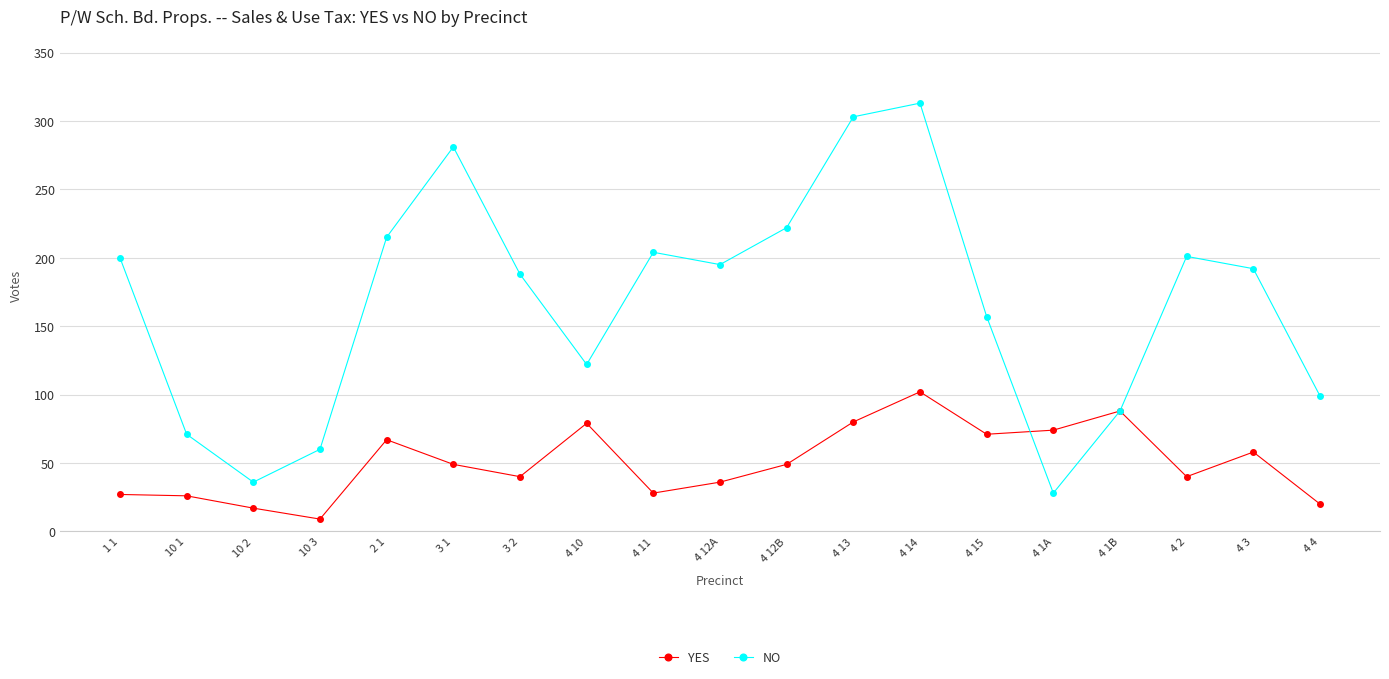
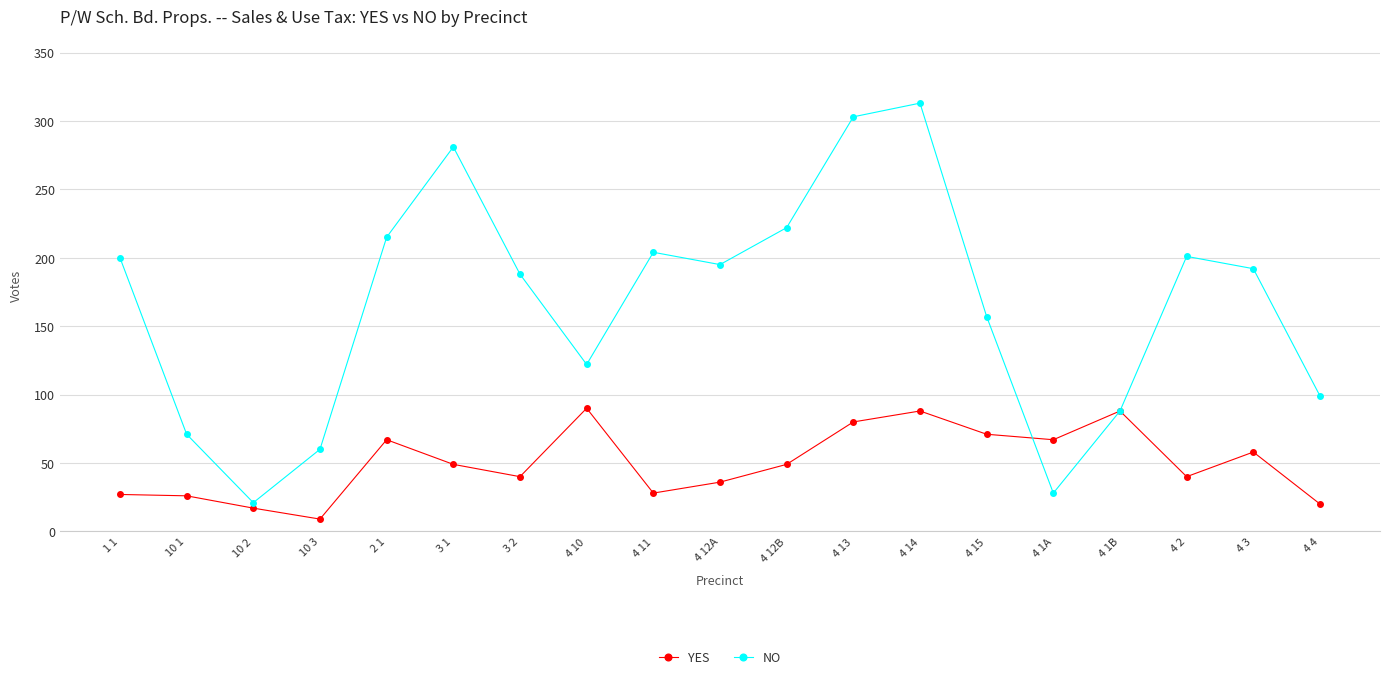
NO, 10 2: 36 -> 21
YES, 4 10: 79 -> 90
YES, 4 14: 102 -> 88
YES, 4 1A: 74 -> 67
